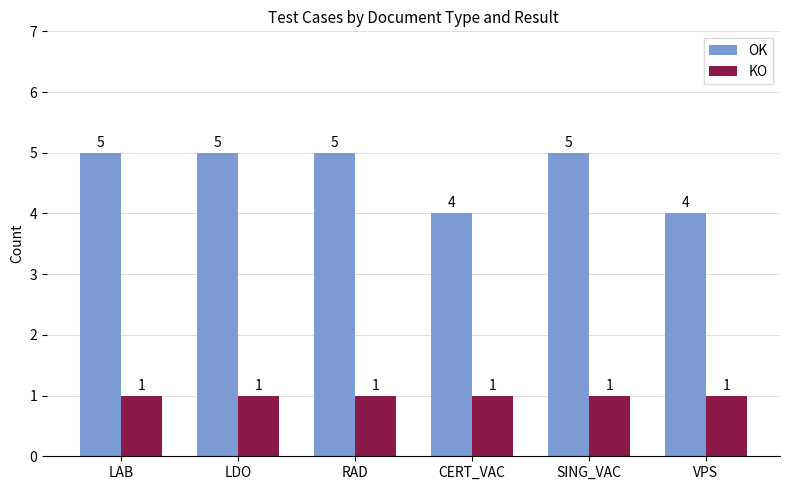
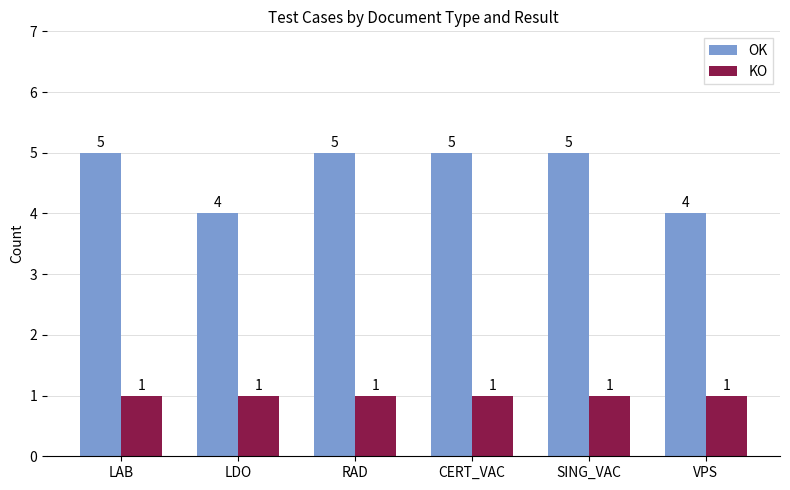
OK, LDO: 5 -> 4
OK, CERT_VAC: 4 -> 5
